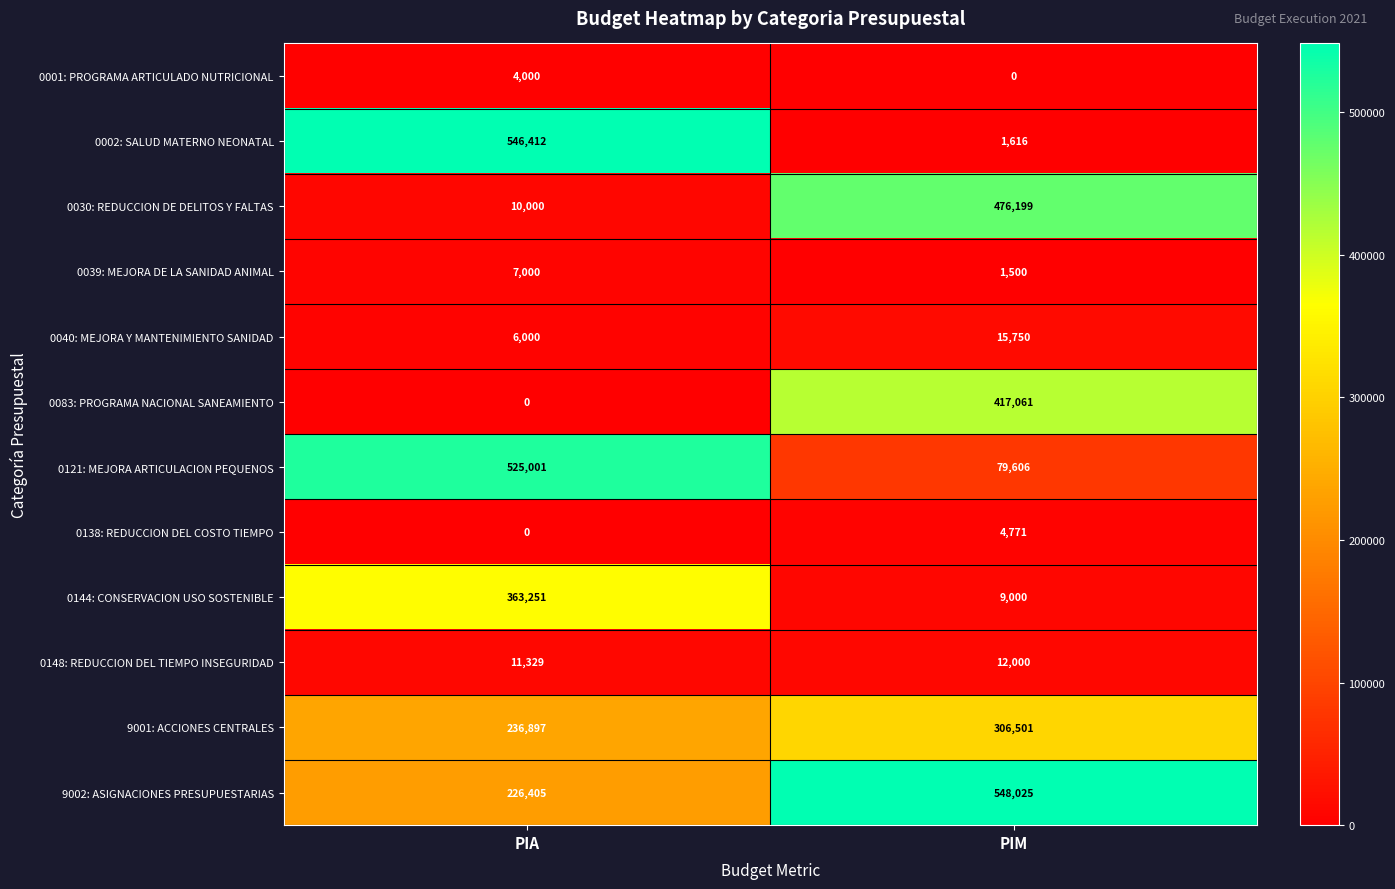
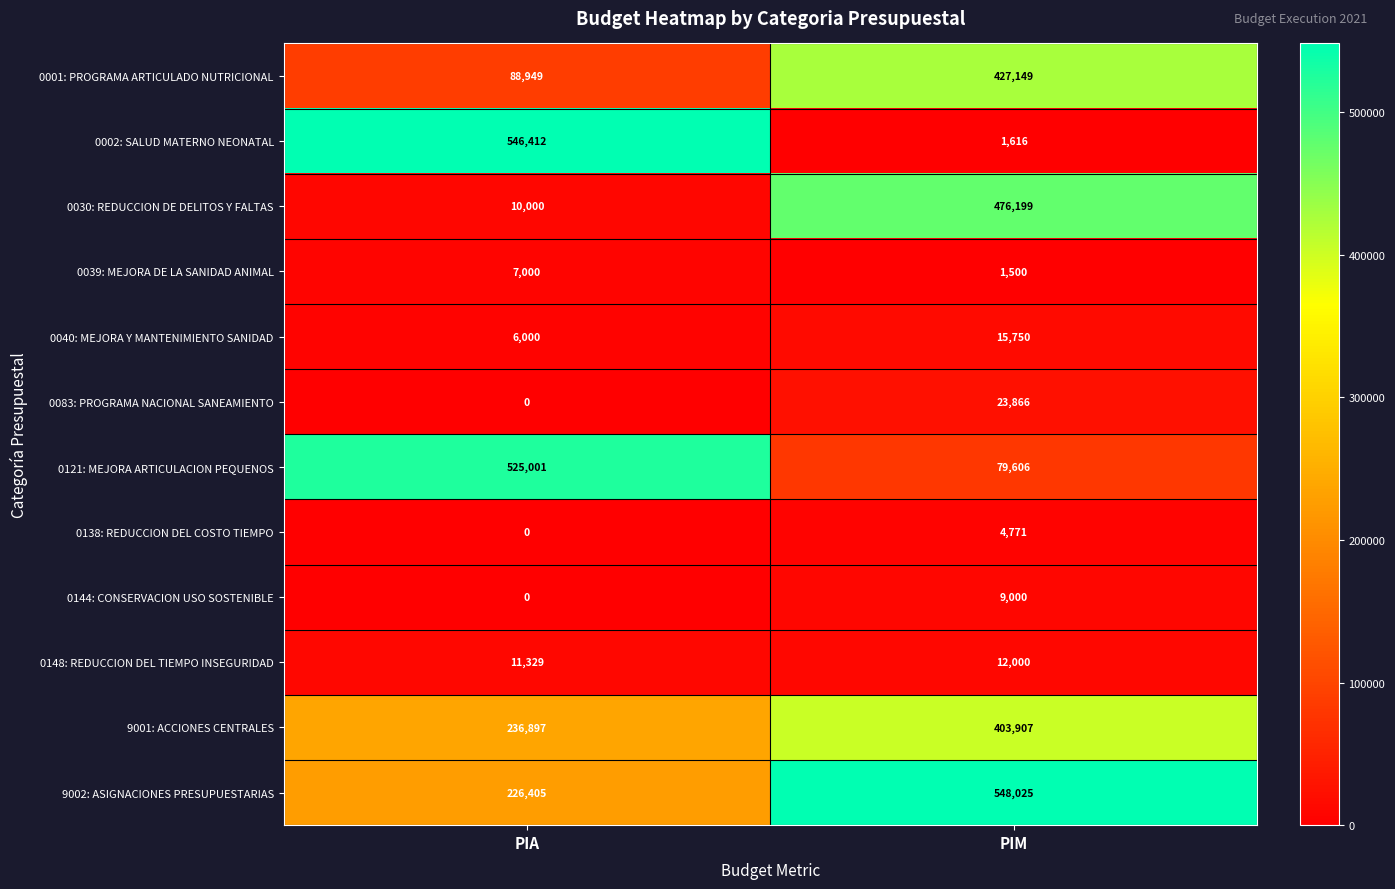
0001: PROGRAMA ARTICULADO NUTRICIONAL, PIA: 4,000 -> 88,949
0001: PROGRAMA ARTICULADO NUTRICIONAL, PIM: 0 -> 427,149
0083: PROGRAMA NACIONAL SANEAMIENTO, PIM: 417,061 -> 23,866
0144: CONSERVACION USO SOSTENIBLE, PIA: 363,251 -> 0
9001: ACCIONES CENTRALES, PIM: 306,501 -> 403,907
